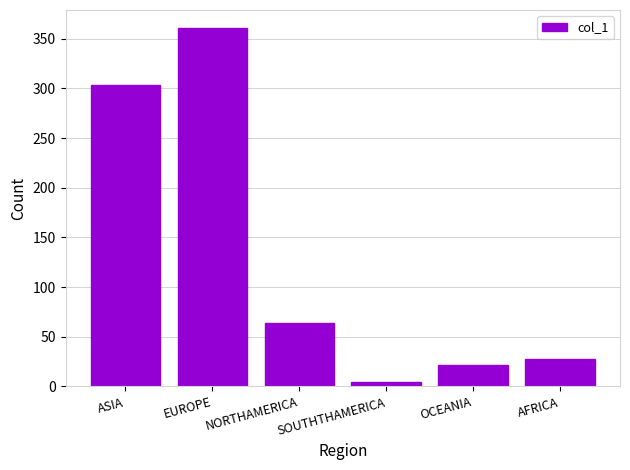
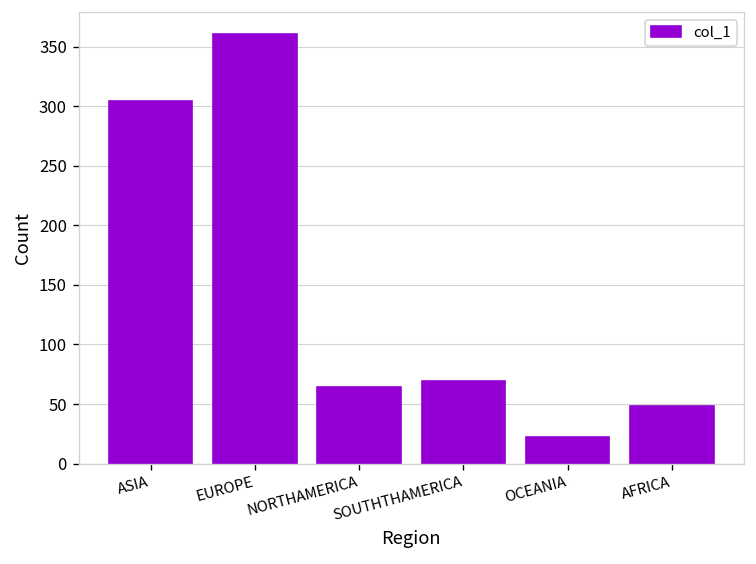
SOUTHTHAMERICA: 0 -> 70
AFRICA: 30 -> 50
